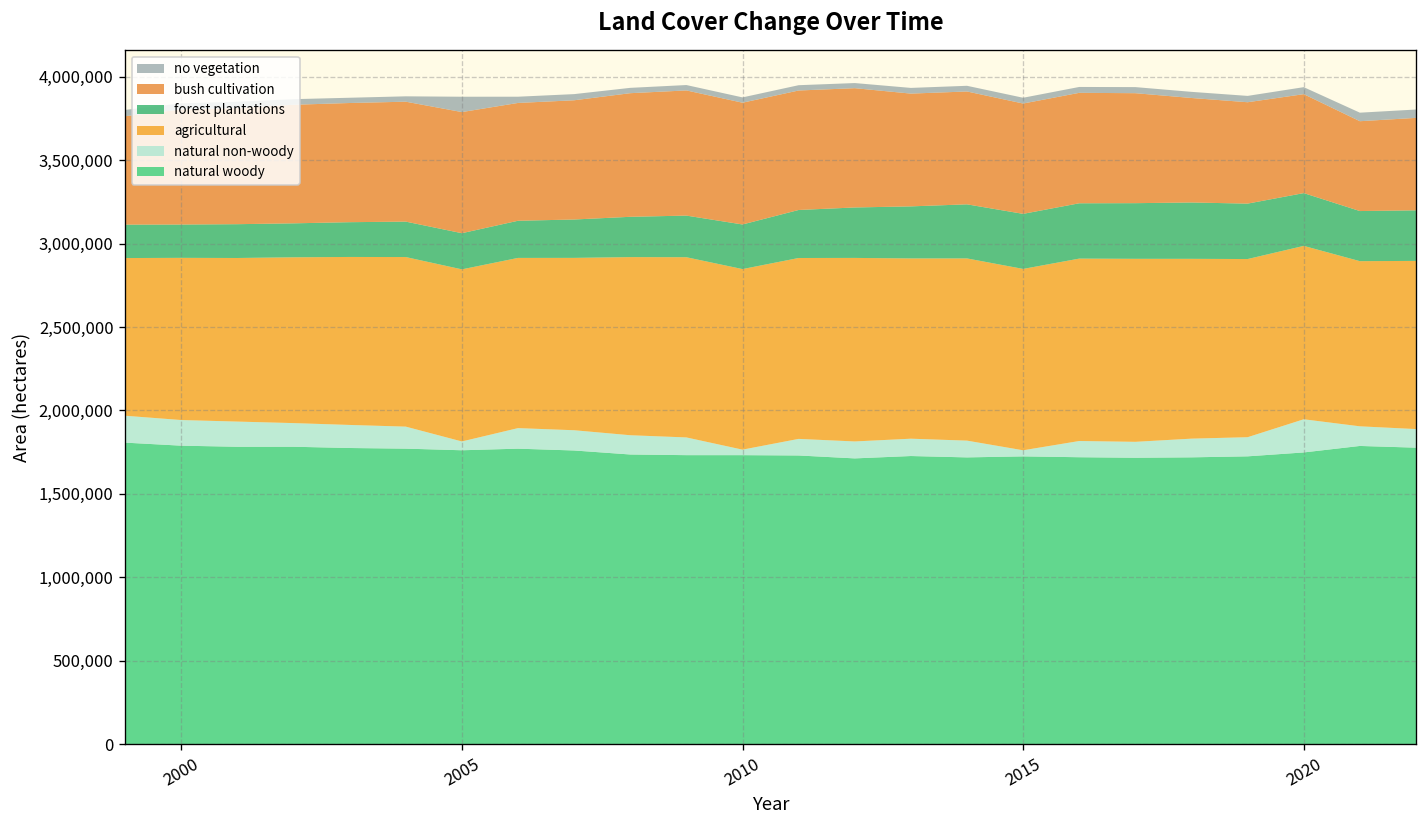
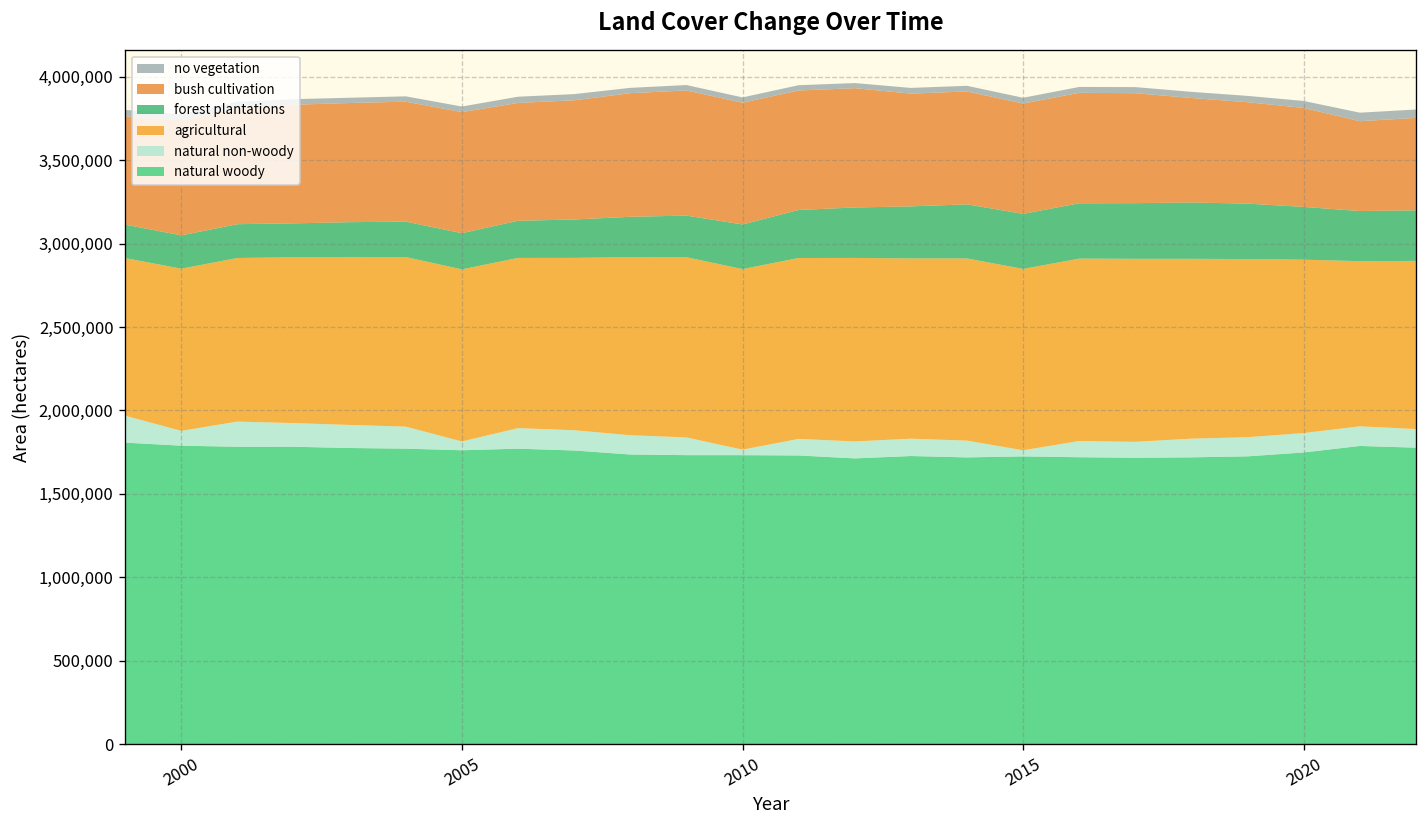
natural non-woody, 2000: 150,000 -> 90,000
no vegetation, 2005: 90,000 -> 30,000
natural non-woody, 2020: 200,000 -> 120,000
